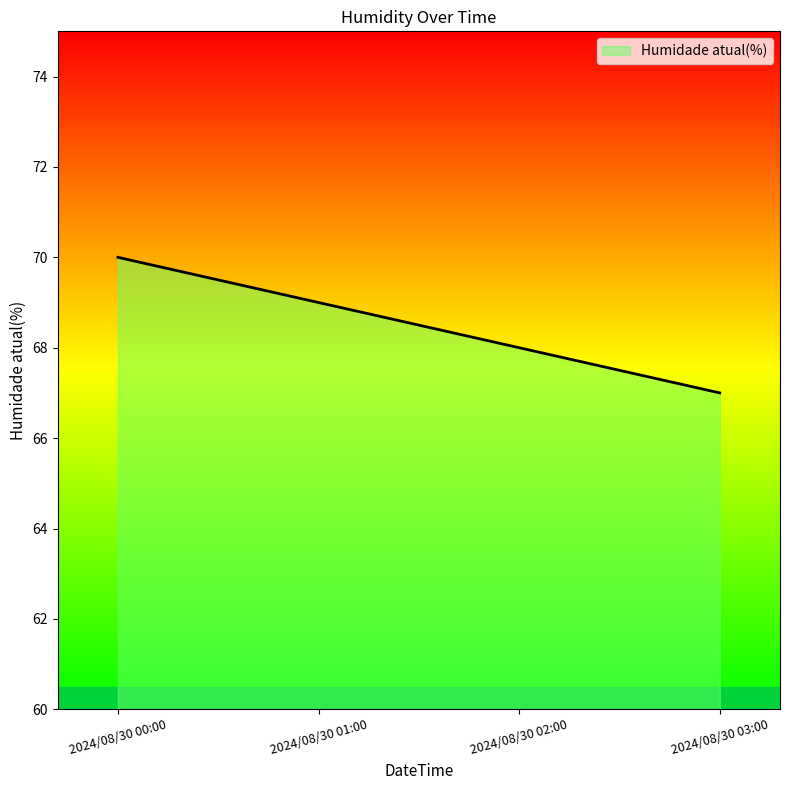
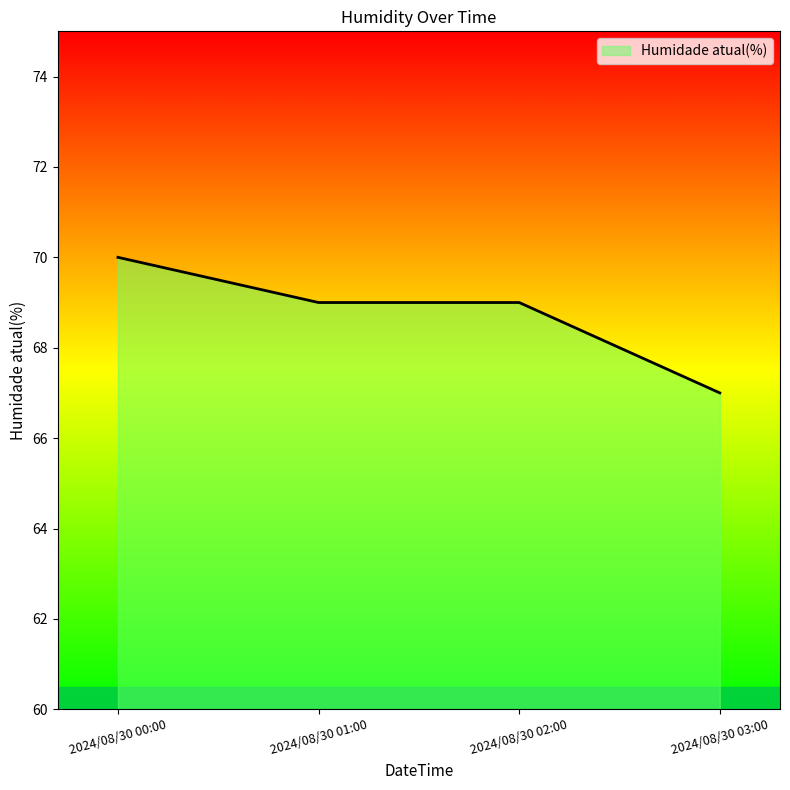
2024/08/30 02:00: 68 -> 69
